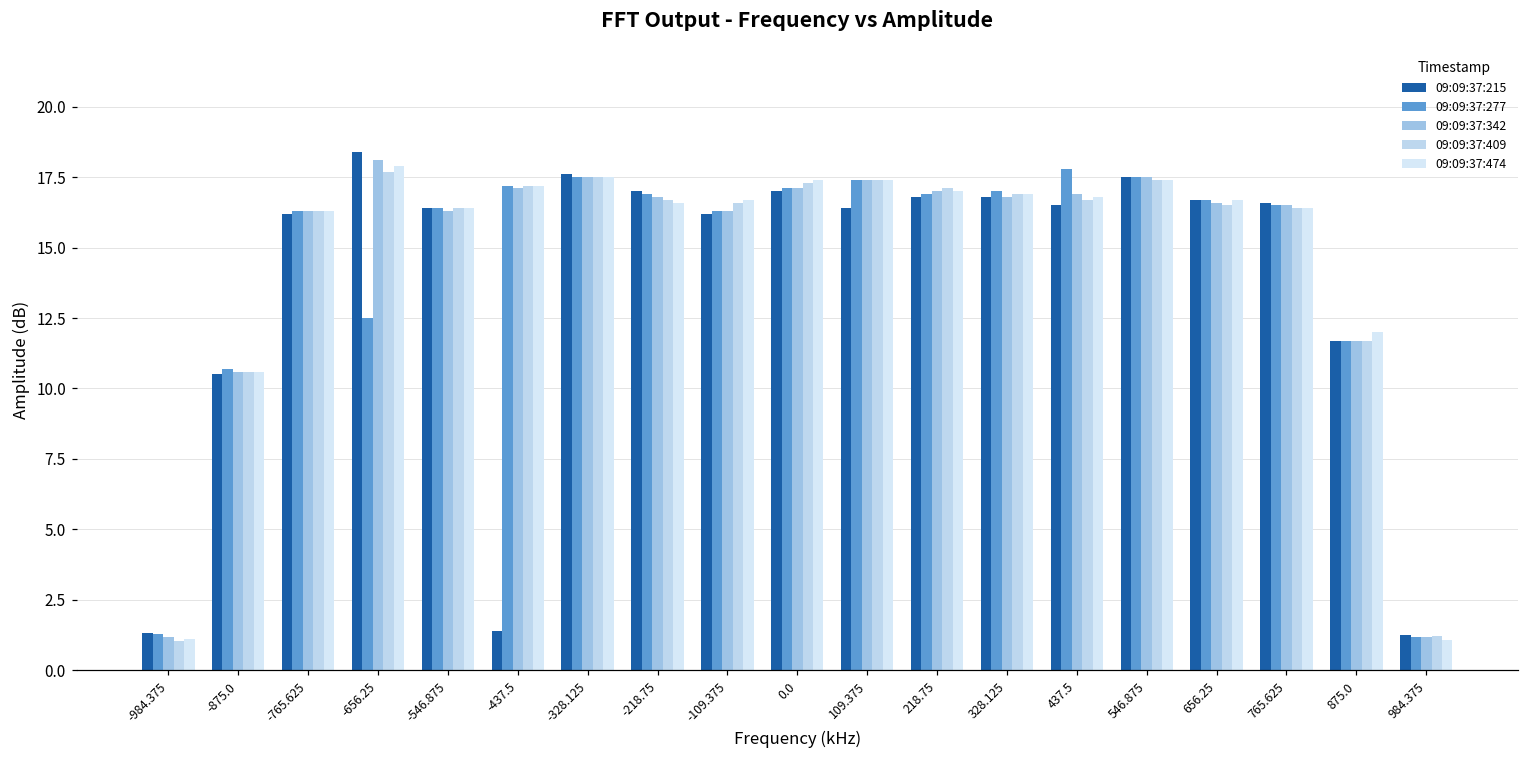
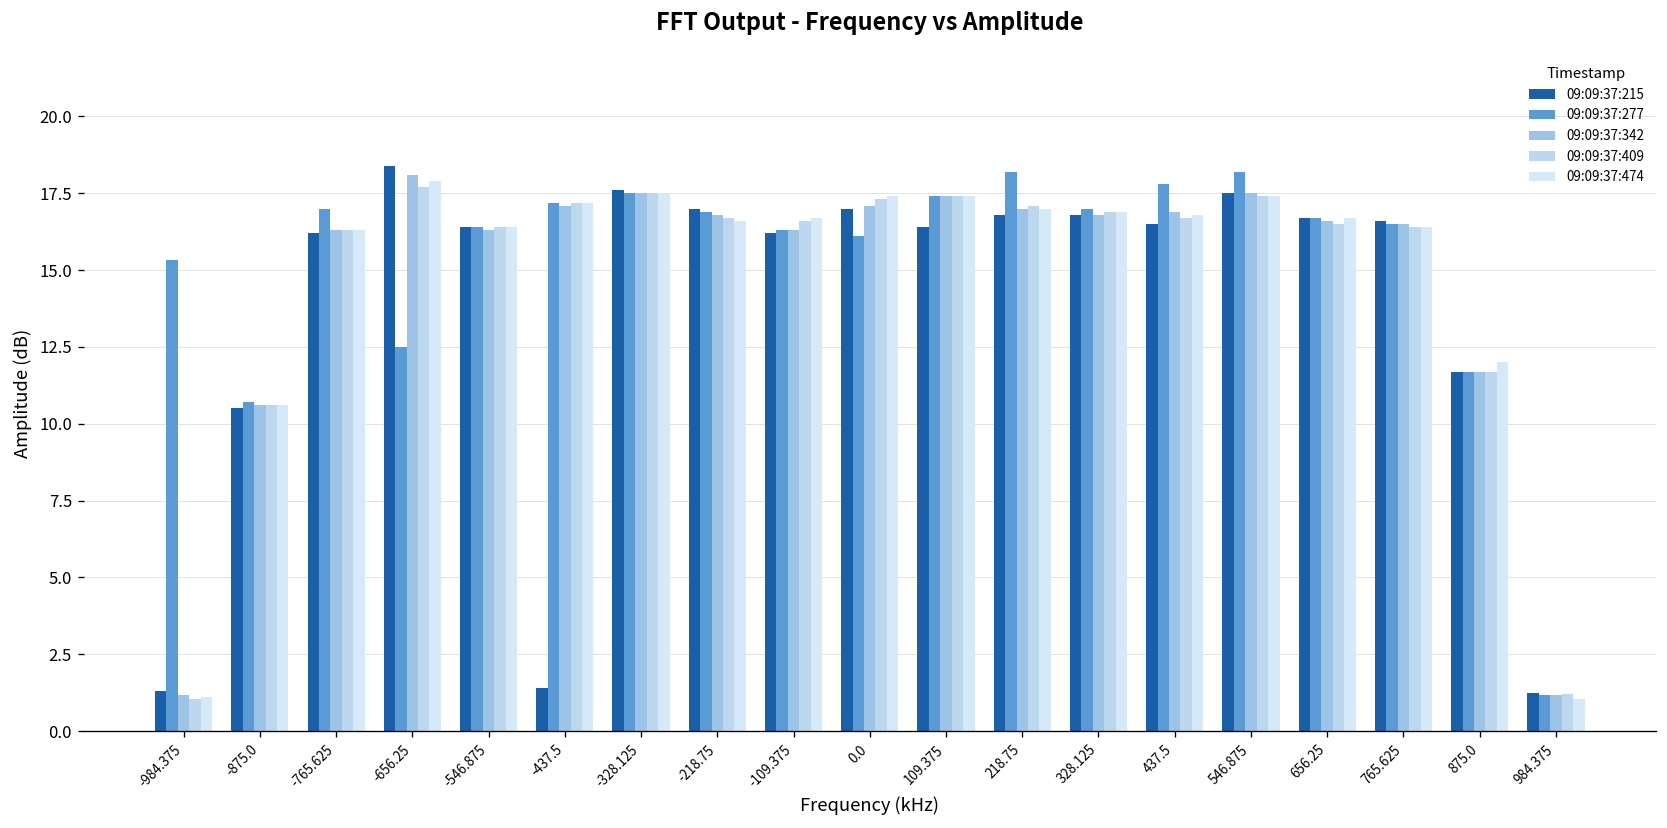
09:09:37:277, -984.375: 1.3 -> 15.3
09:09:37:277, -765.625: 16.3 -> 17.0
09:09:37:277, 0.0: 17.1 -> 16.1
09:09:37:277, 218.75: 16.9 -> 18.2
09:09:37:277, 546.875: 17.5 -> 18.2
